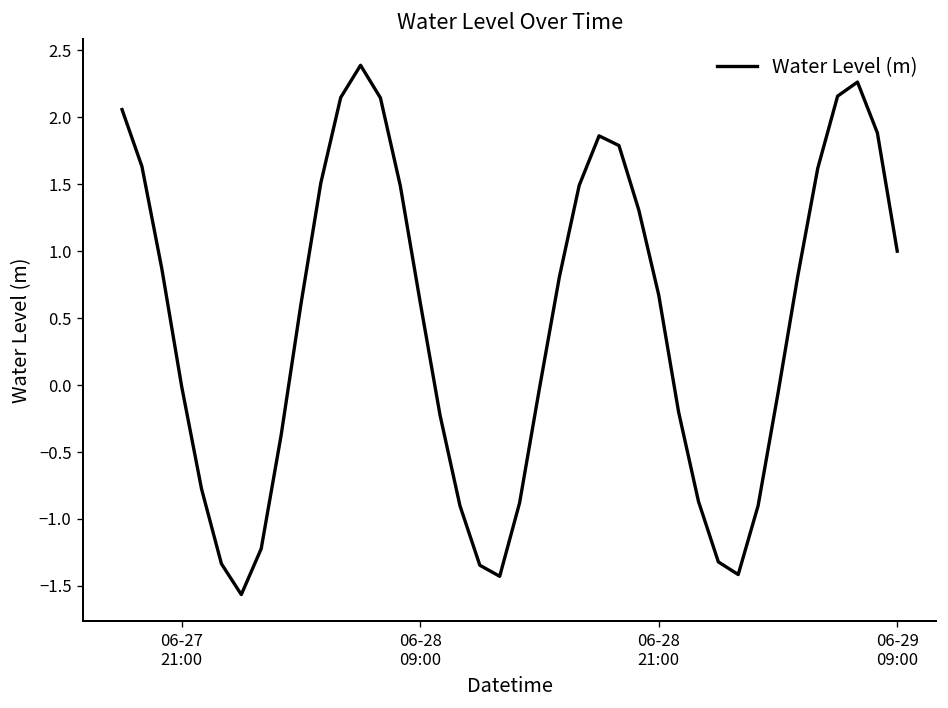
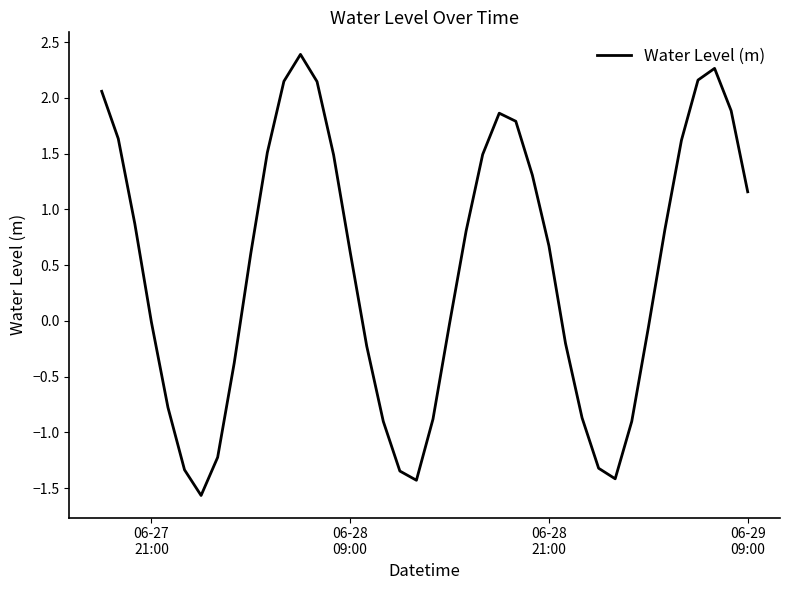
06-29 09:00: 1.00 -> 1.16
